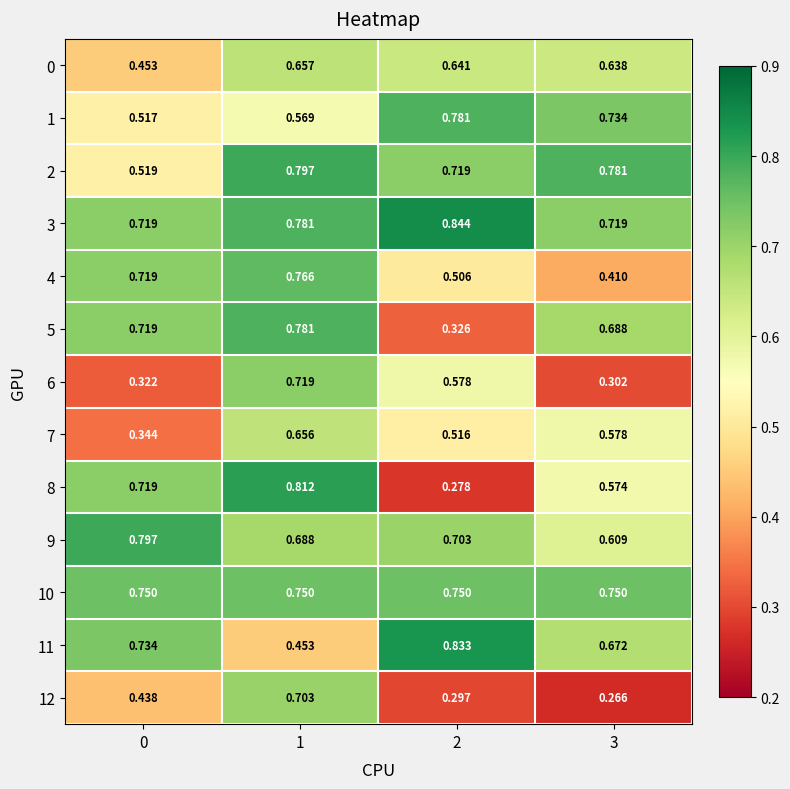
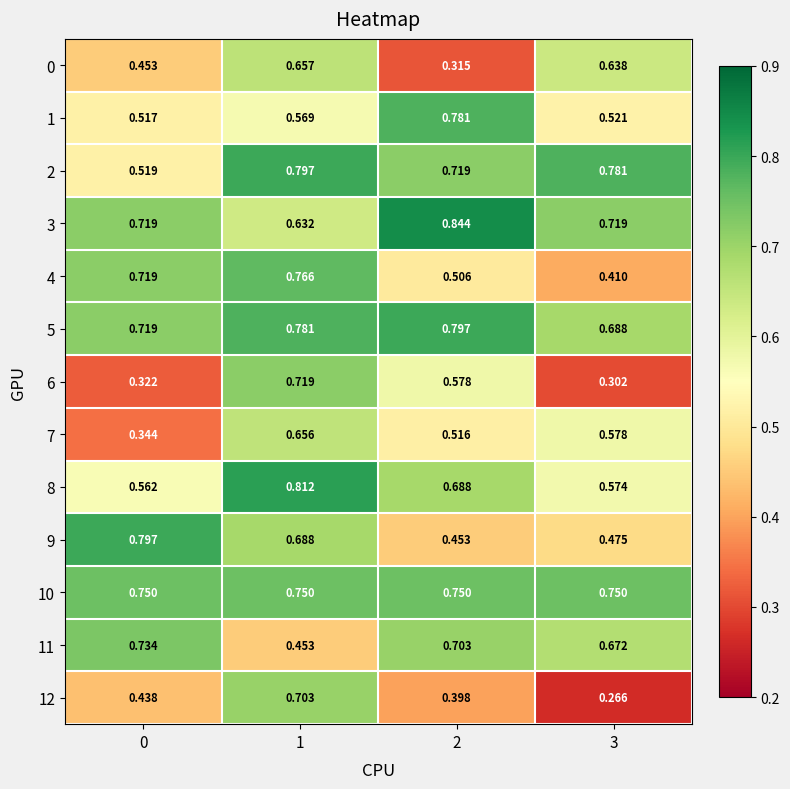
0, 2: 0.641 -> 0.315
1, 3: 0.734 -> 0.521
3, 1: 0.781 -> 0.632
5, 2: 0.326 -> 0.797
8, 0: 0.719 -> 0.562
8, 2: 0.278 -> 0.688
9, 2: 0.703 -> 0.453
9, 3: 0.609 -> 0.475
11, 2: 0.833 -> 0.703
12, 2: 0.297 -> 0.398
